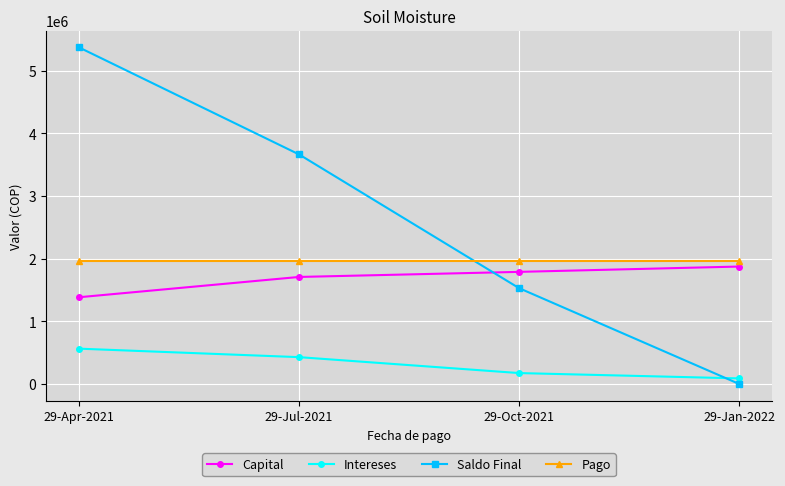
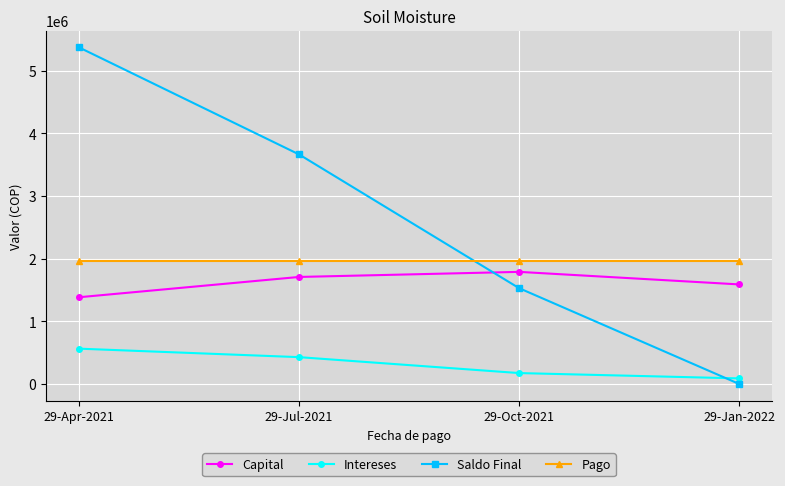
Capital, 29-Jan-2022: 1900000 -> 1600000
